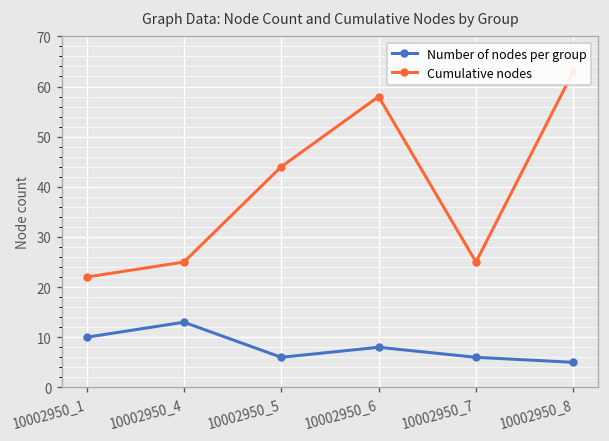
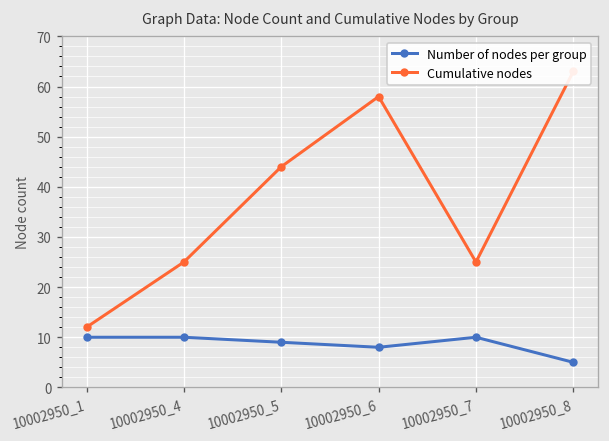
Cumulative nodes, 10002950_1: 22 -> 12
Number of nodes per group, 10002950_4: 13 -> 10
Number of nodes per group, 10002950_5: 6 -> 9
Number of nodes per group, 10002950_7: 6 -> 10
